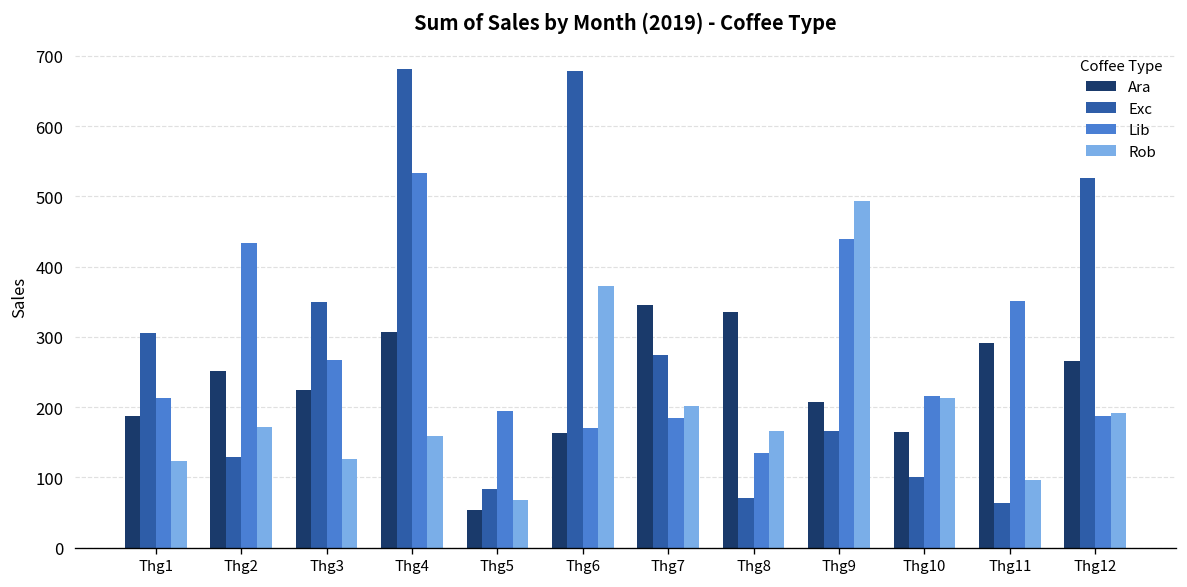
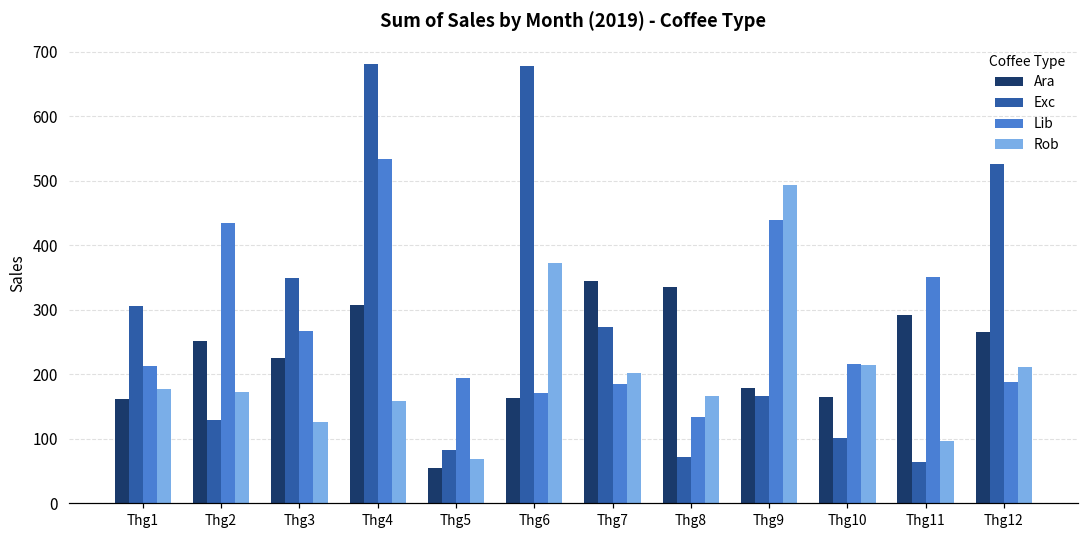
Ara, Thg1: 190 -> 160
Rob, Thg1: 120 -> 180
Ara, Thg9: 210 -> 180
Rob, Thg12: 190 -> 210
